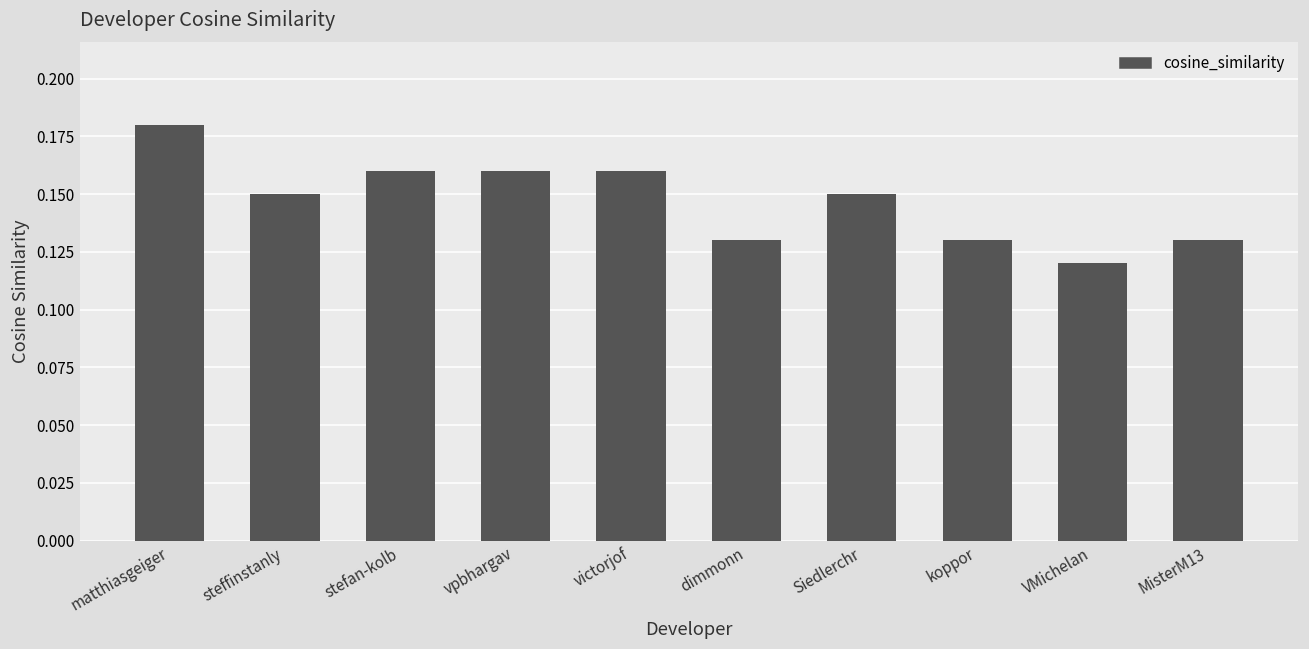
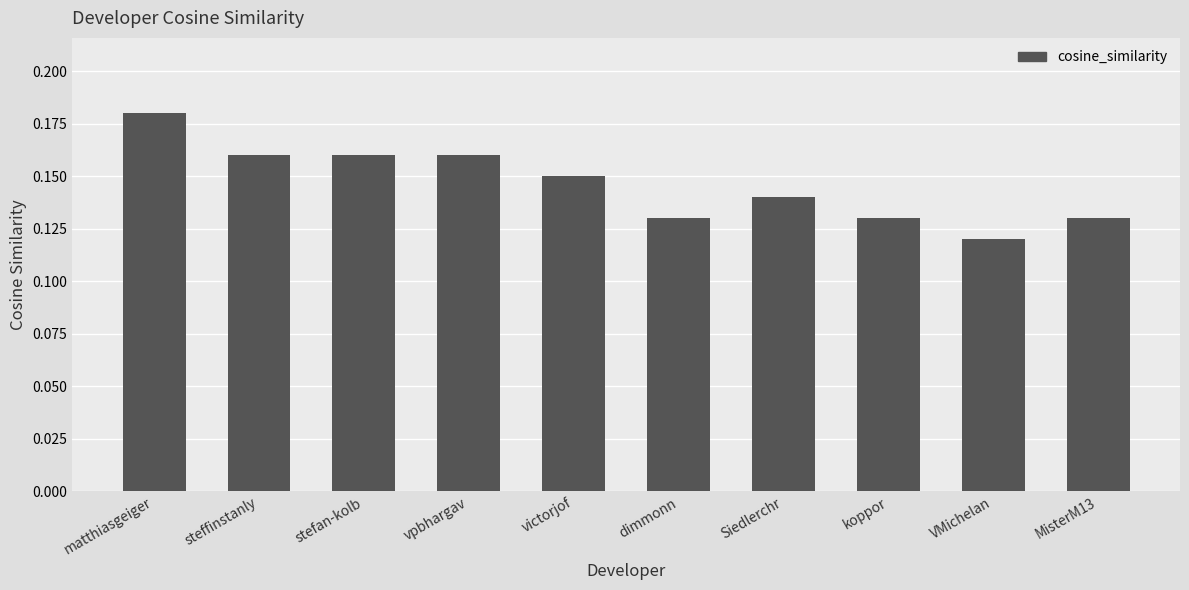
steffinstanly: 0.15 -> 0.16
victorjof: 0.16 -> 0.15
Siedlerchr: 0.15 -> 0.14
